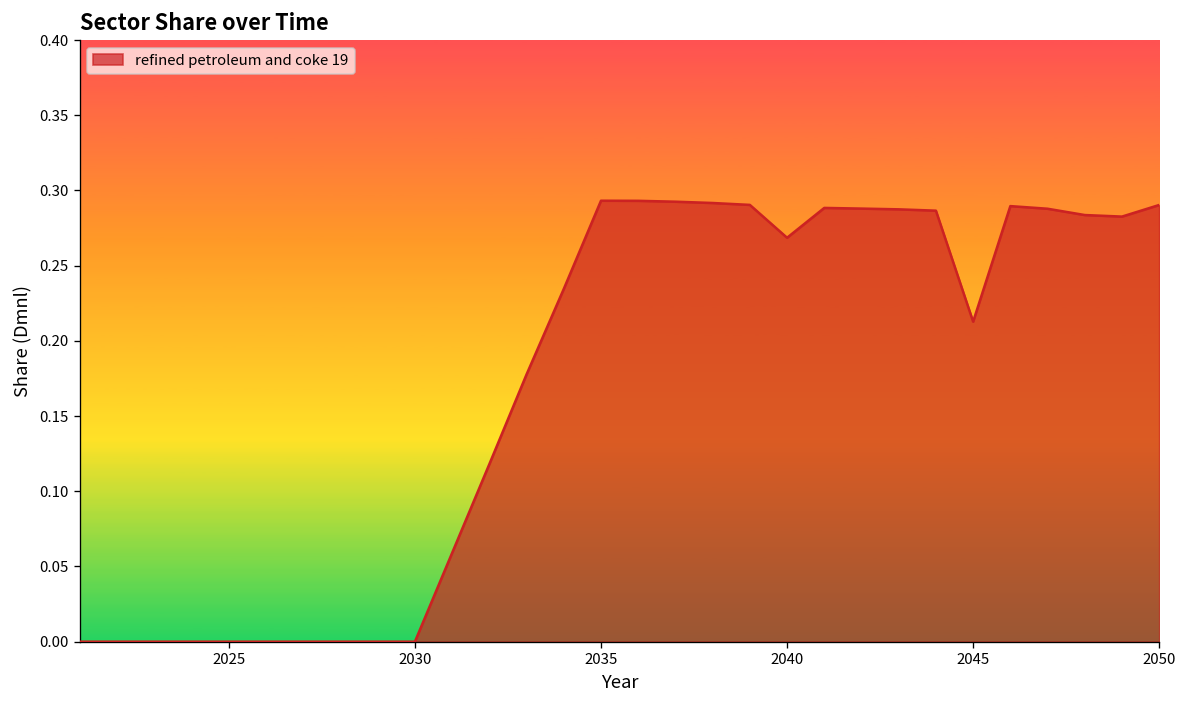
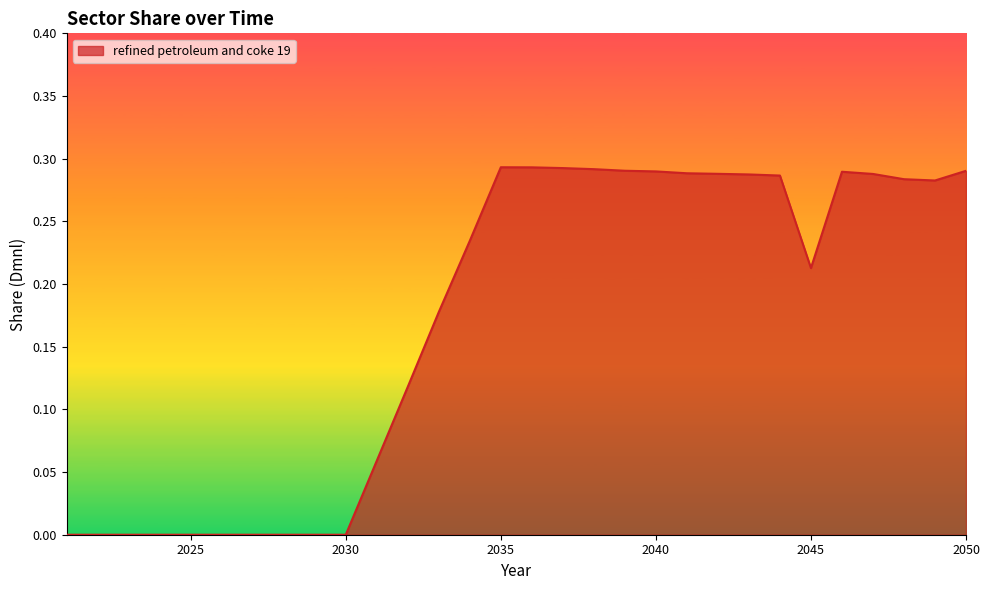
2040: 0.269 -> 0.290
